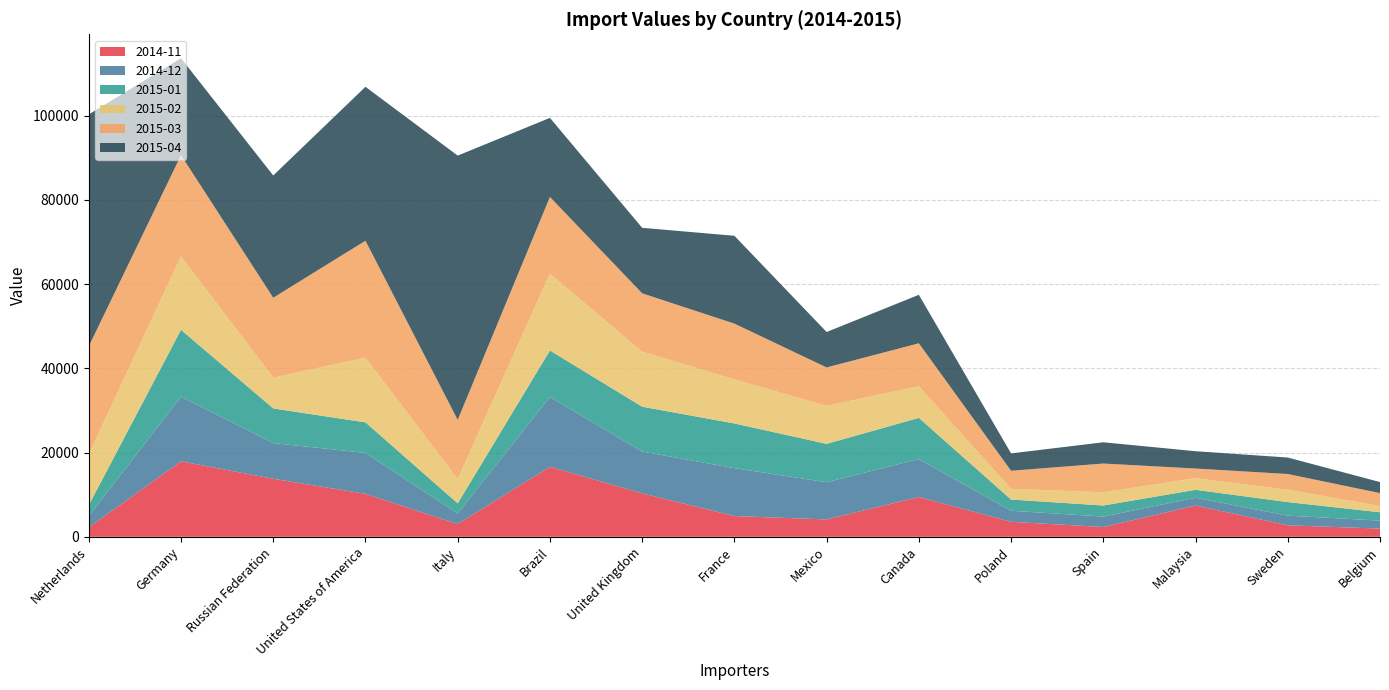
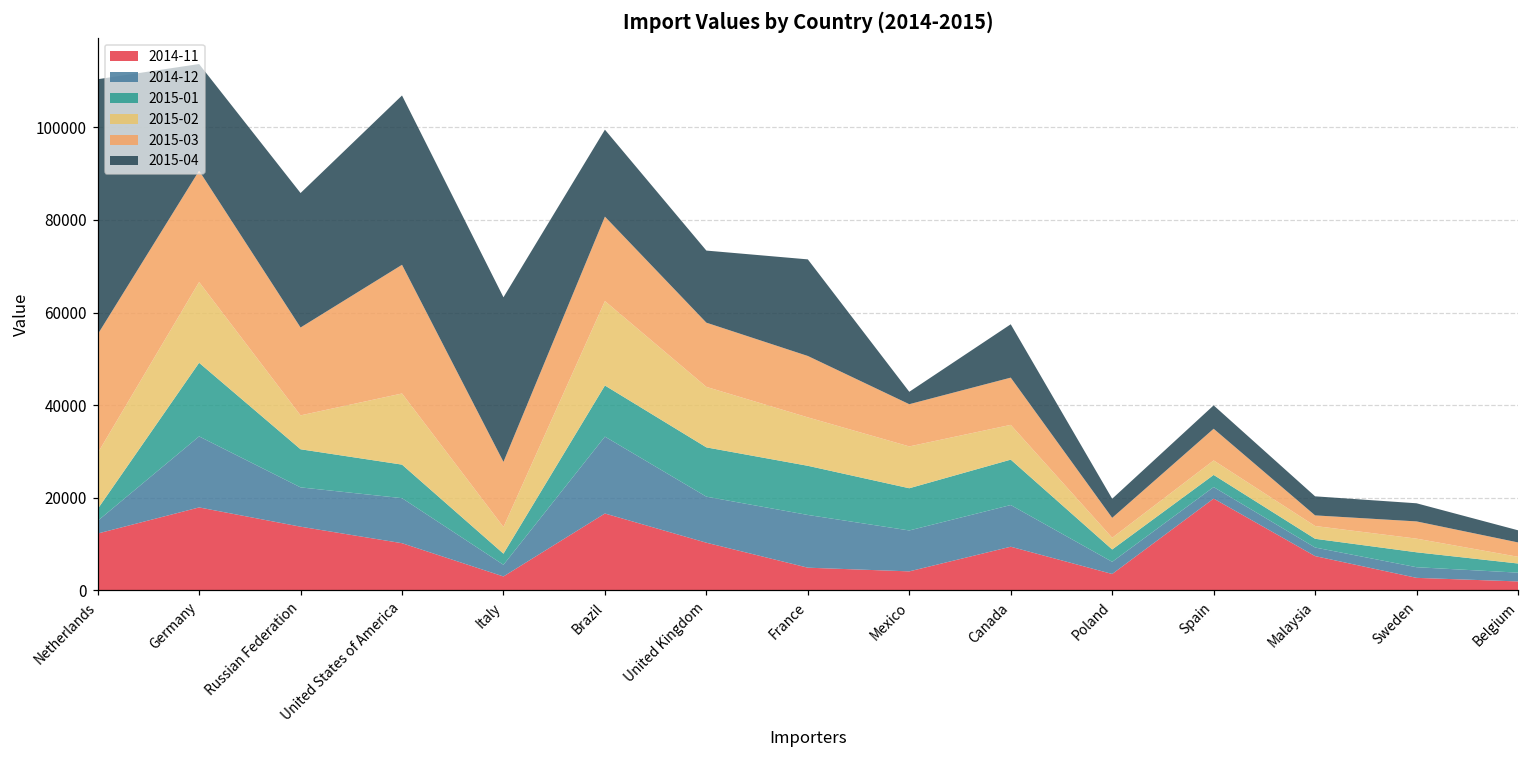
2014-11, Netherlands: 2000 -> 12000
2015-04, Italy: 63000 -> 36000
2015-04, Mexico: 8000 -> 3000
2014-11, Spain: 2000 -> 20000
